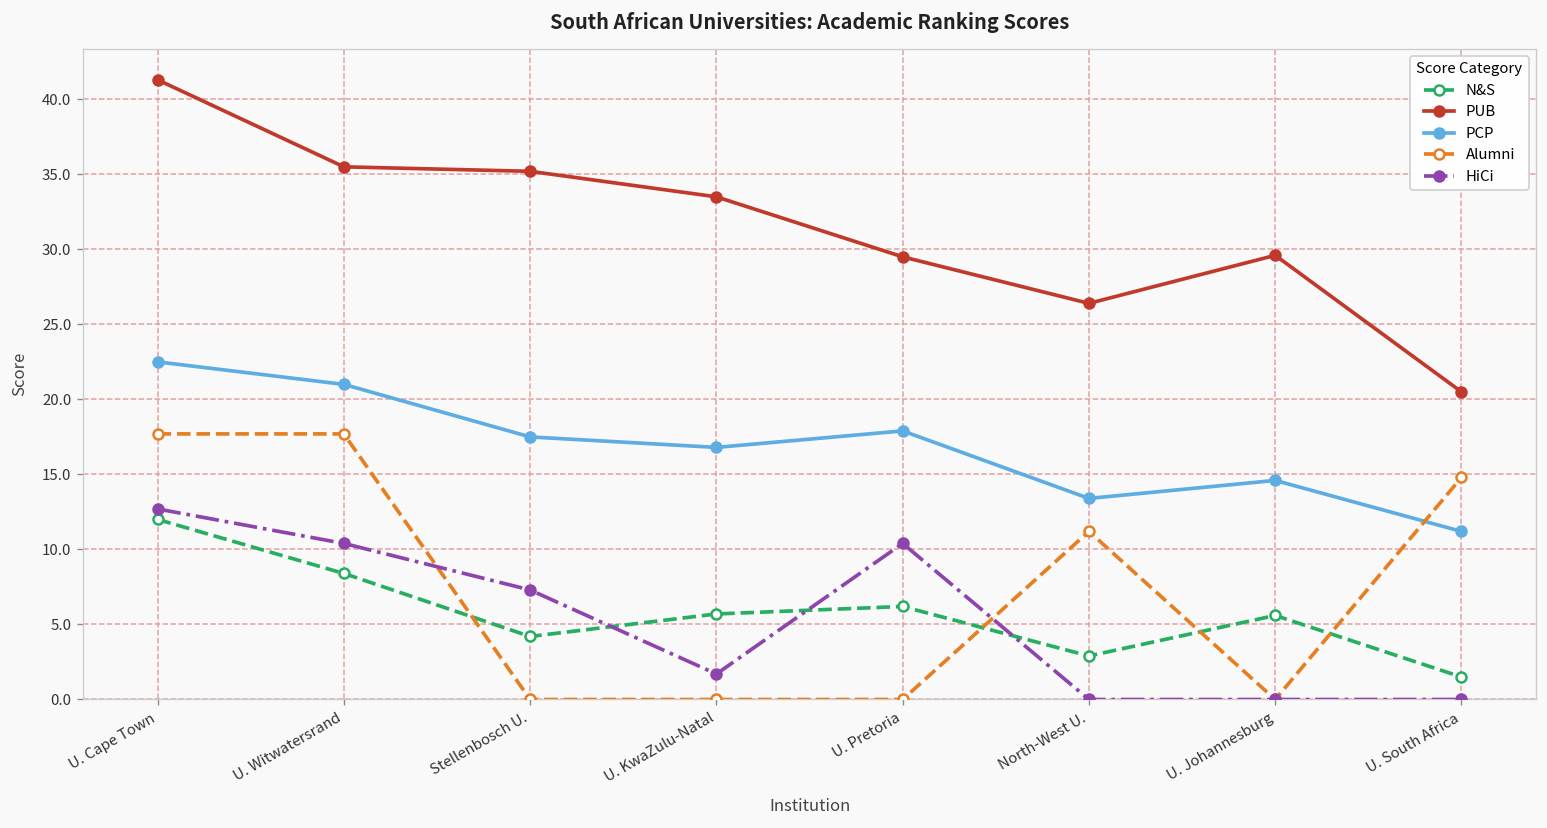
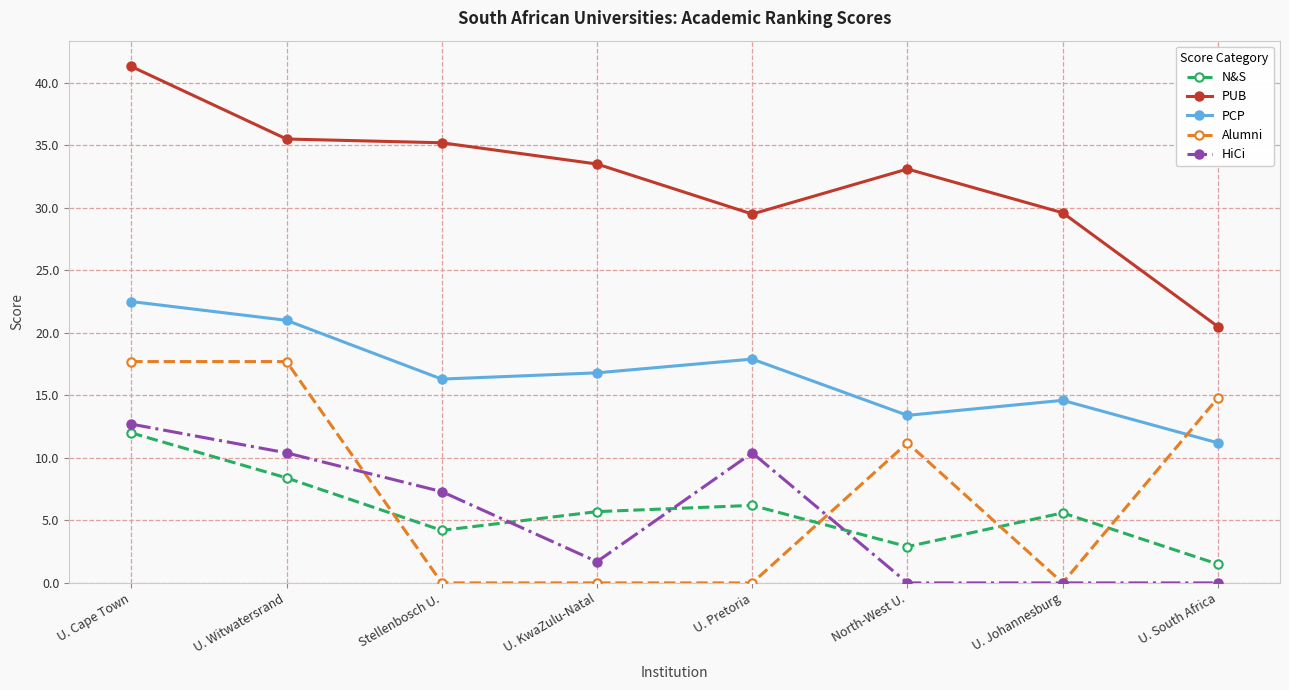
PCP, Stellenbosch U.: 17.5 -> 16.3
PUB, North-West U.: 26.4 -> 33.1
